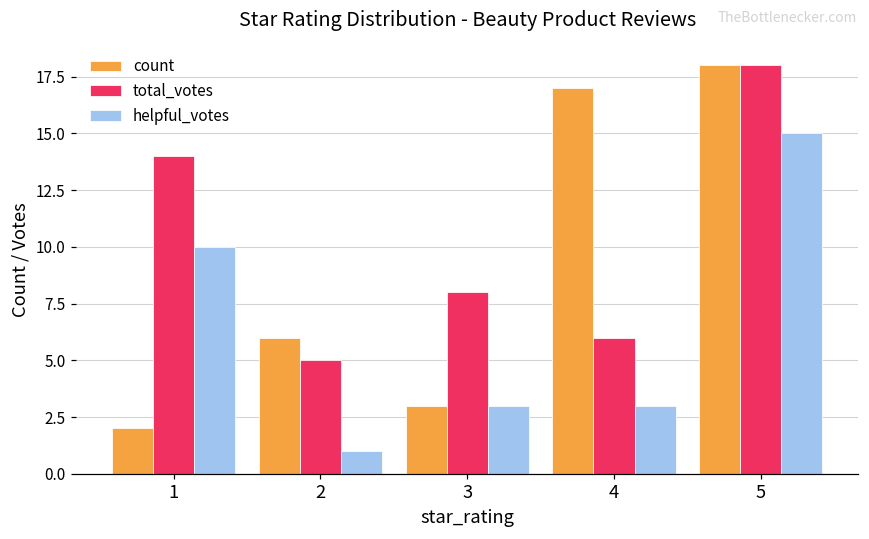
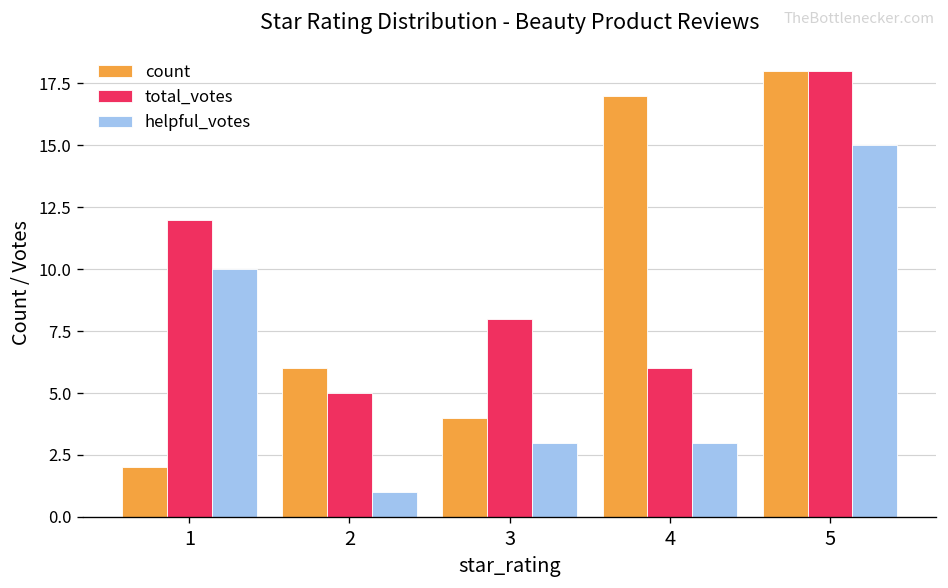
total_votes, 1: 14 -> 12
count, 3: 3 -> 4
